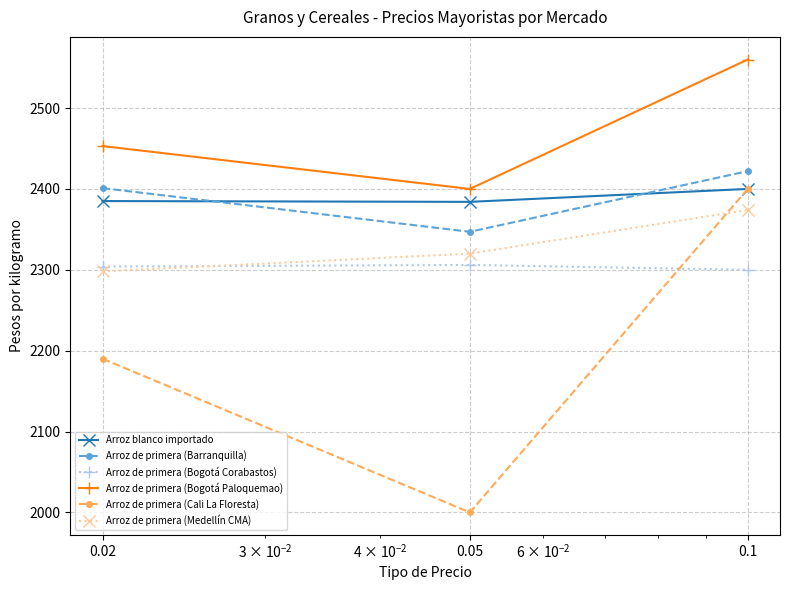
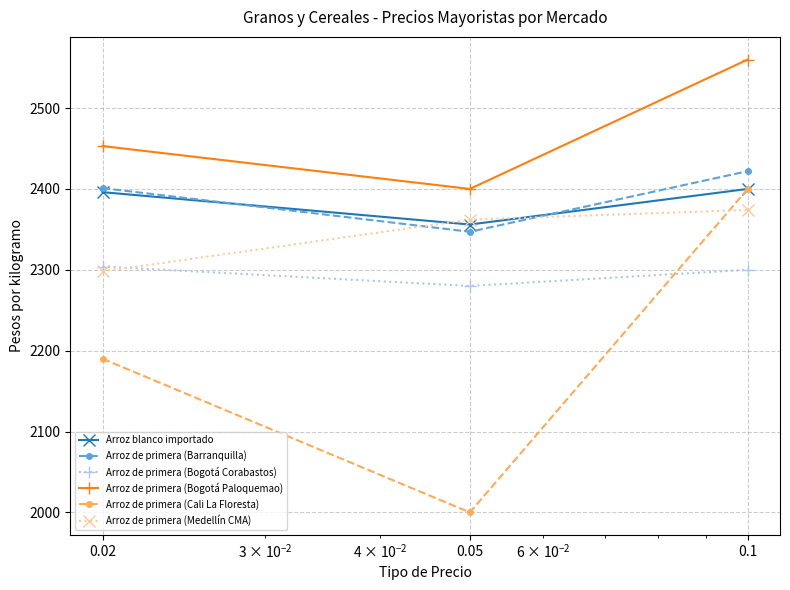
Arroz blanco importado, 0.02: 2390 -> 2400
Arroz blanco importado, 0.05: 2380 -> 2360
Arroz de primera (Bogotá Corabastos), 0.05: 2310 -> 2280
Arroz de primera (Medellín CMA), 0.05: 2320 -> 2360
